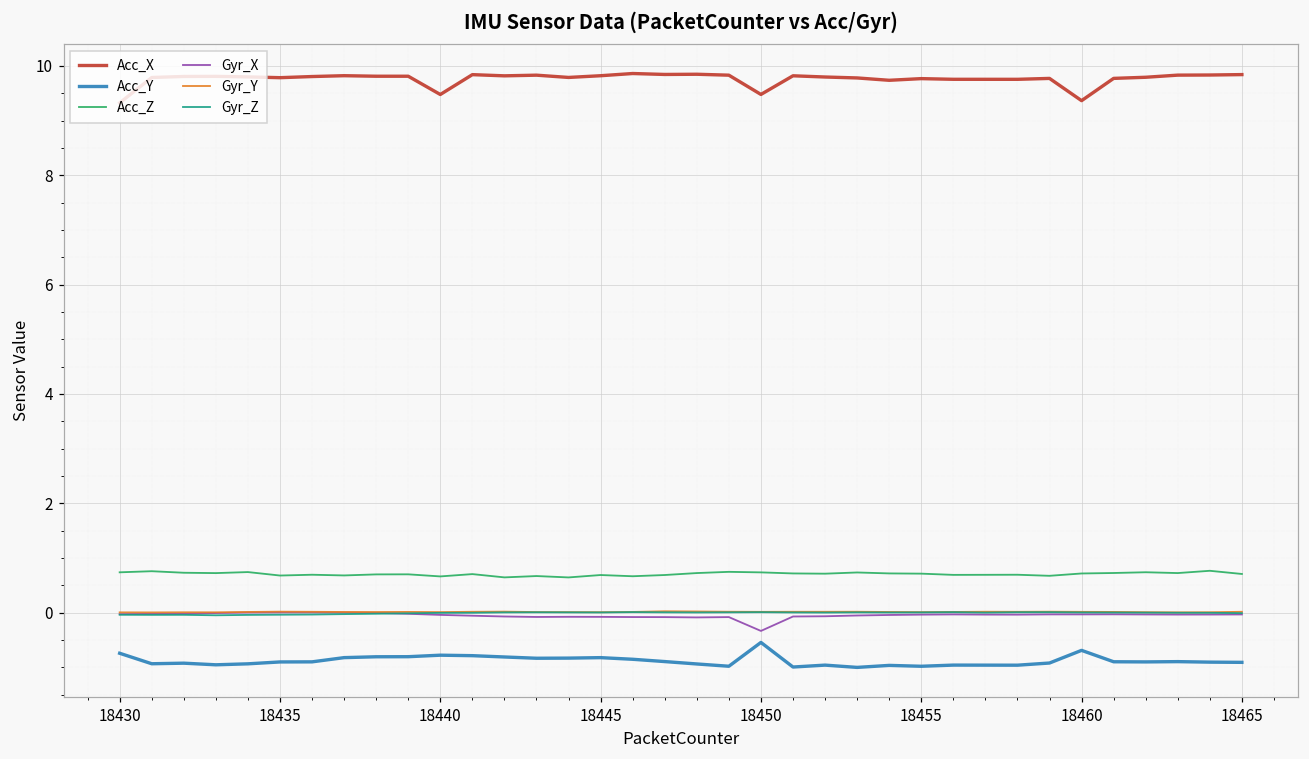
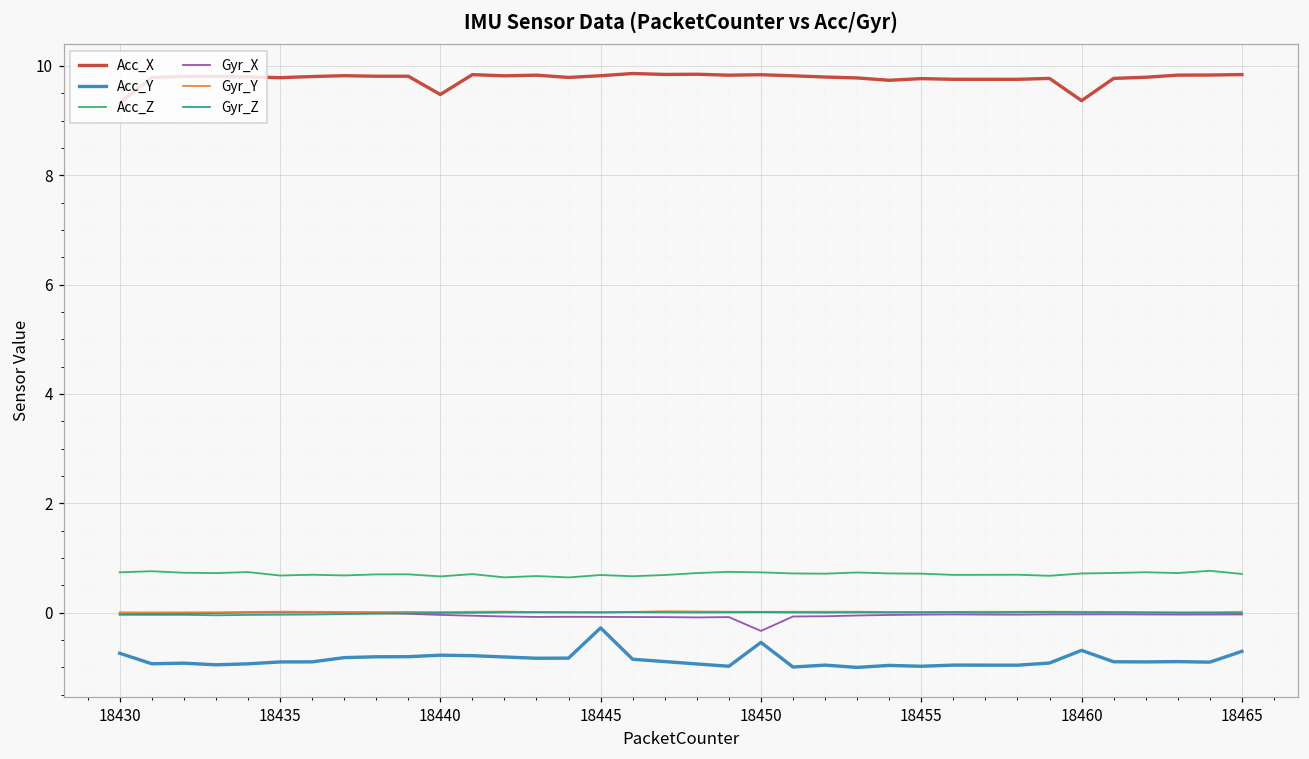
Acc_Y, 18445: -0.8 -> -0.3
Acc_X, 18450: 9.5 -> 9.8
Acc_Y, 18465: -0.9 -> -0.7
